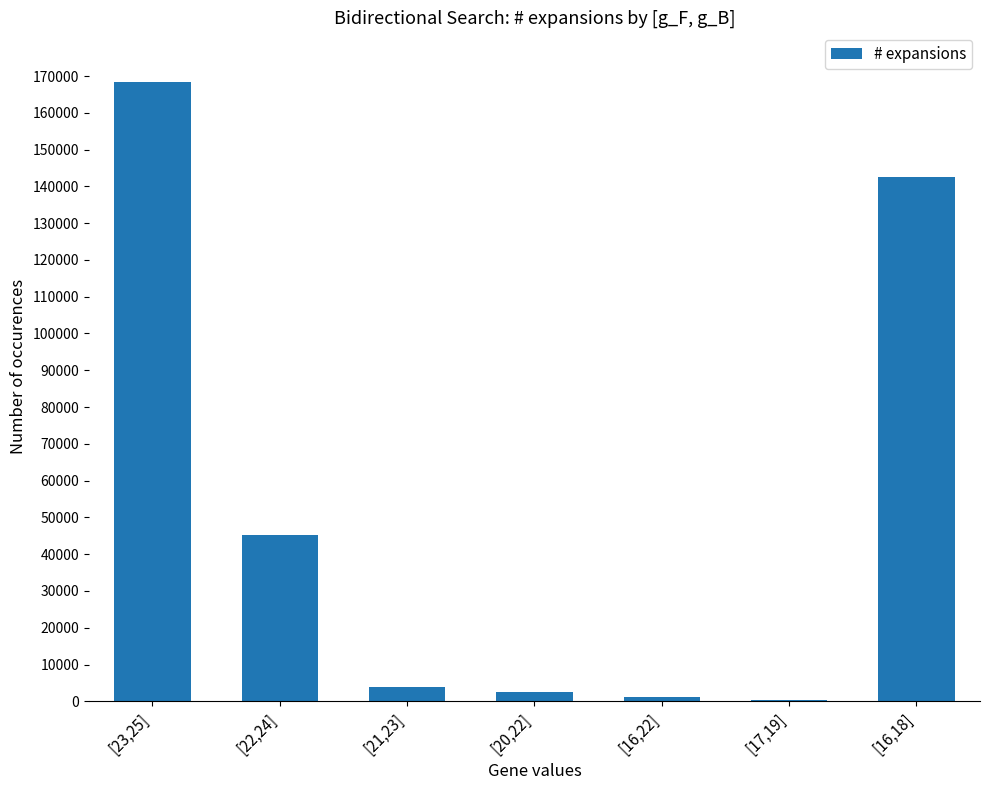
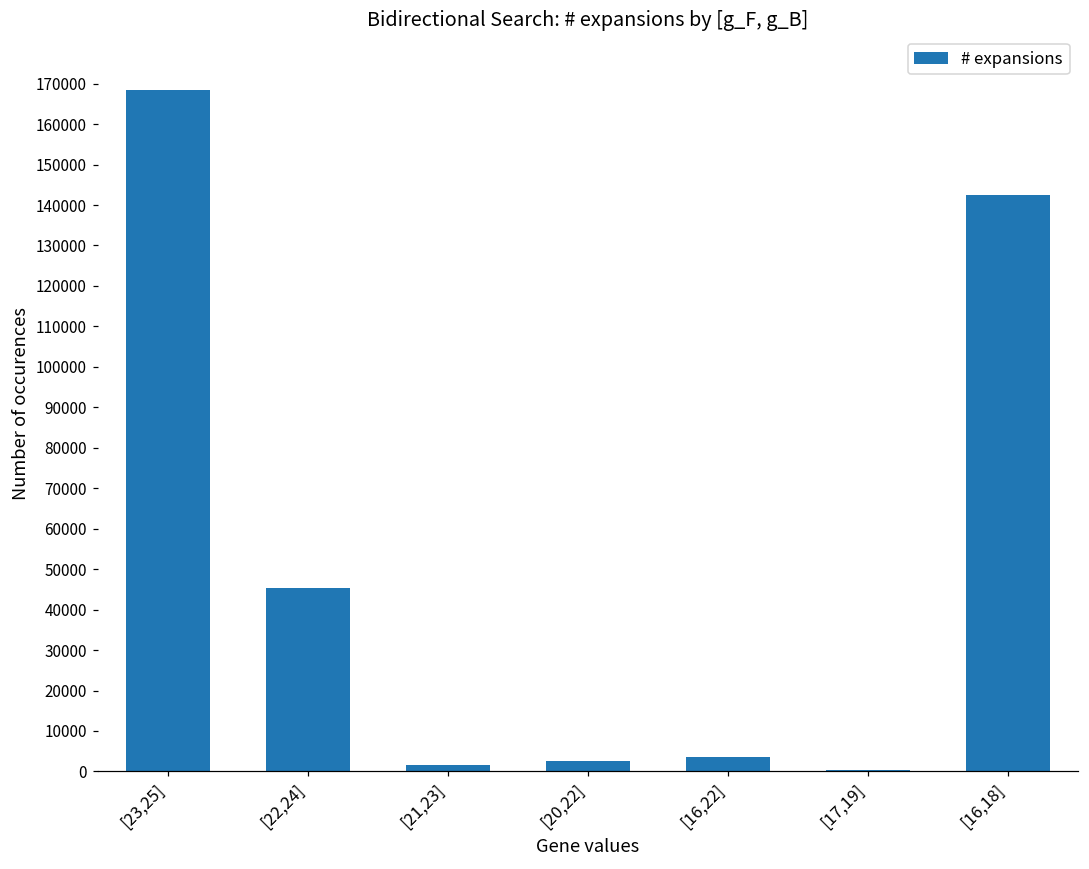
[21,23]: 4000 -> 1000
[16,22]: 1000 -> 4000
